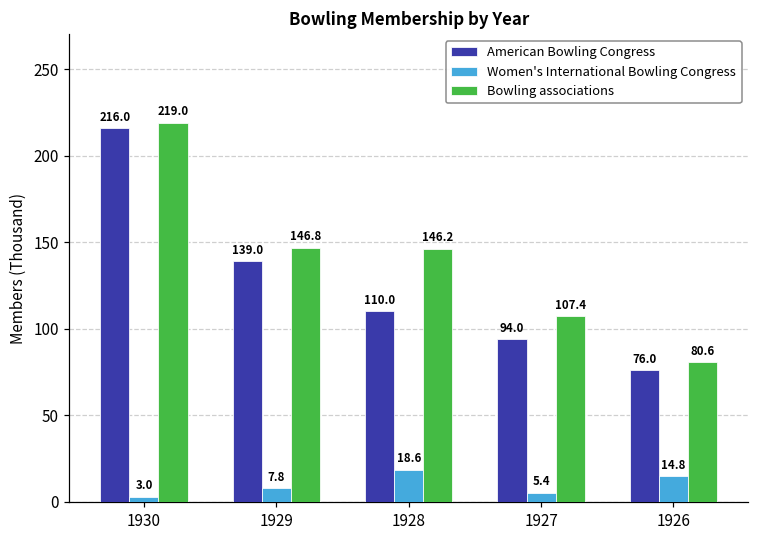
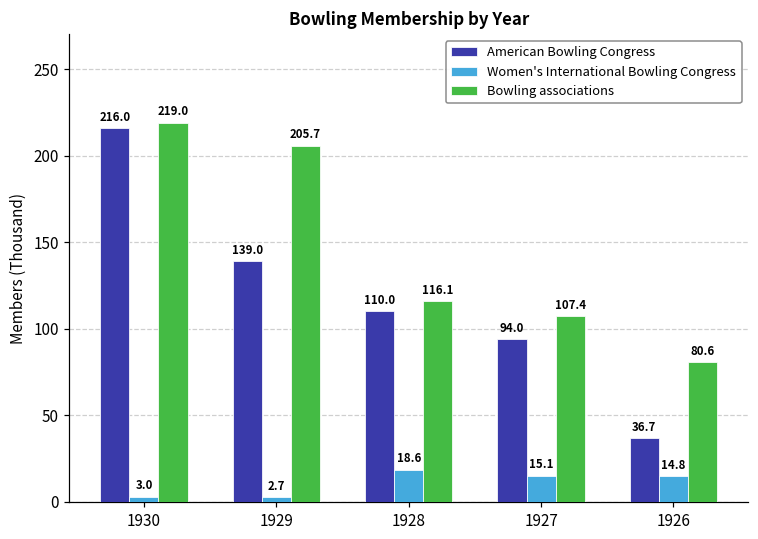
Women's International Bowling Congress, 1929: 7.8 -> 2.7
Bowling associations, 1929: 146.8 -> 205.7
Bowling associations, 1928: 146.2 -> 116.1
Women's International Bowling Congress, 1927: 5.4 -> 15.1
American Bowling Congress, 1926: 76.0 -> 36.7
